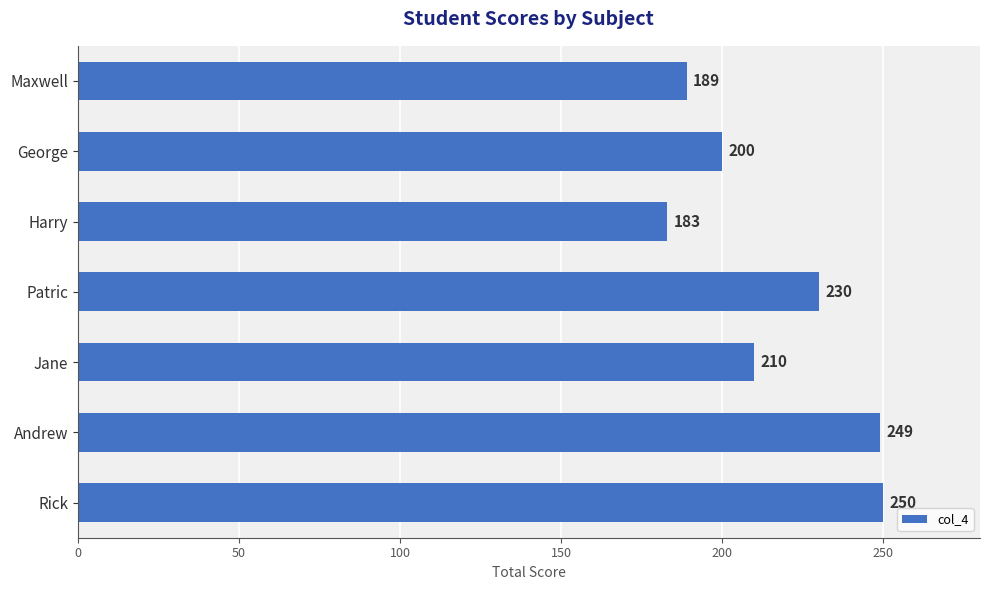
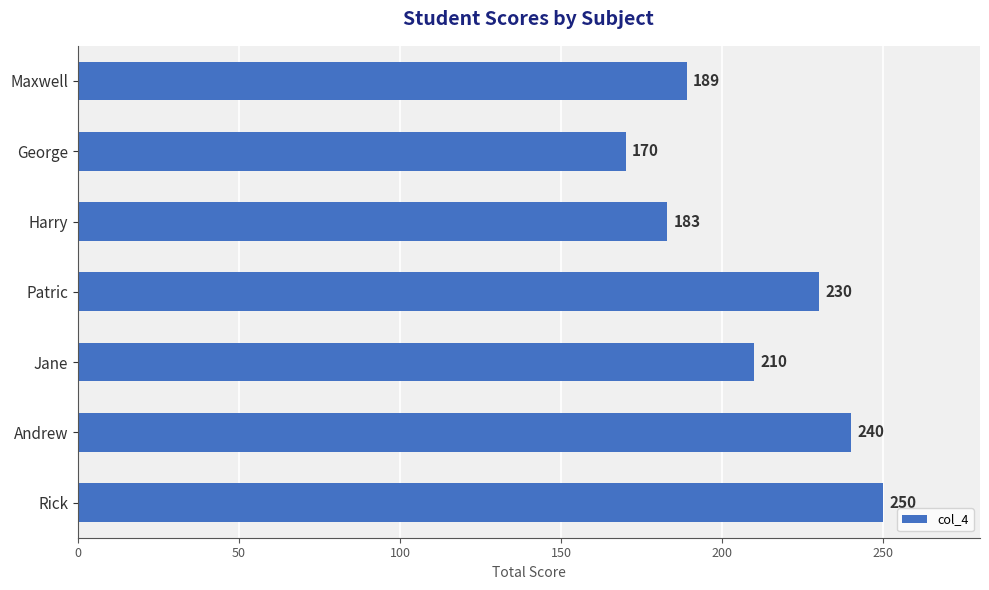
George: 200 -> 170
Andrew: 249 -> 240
